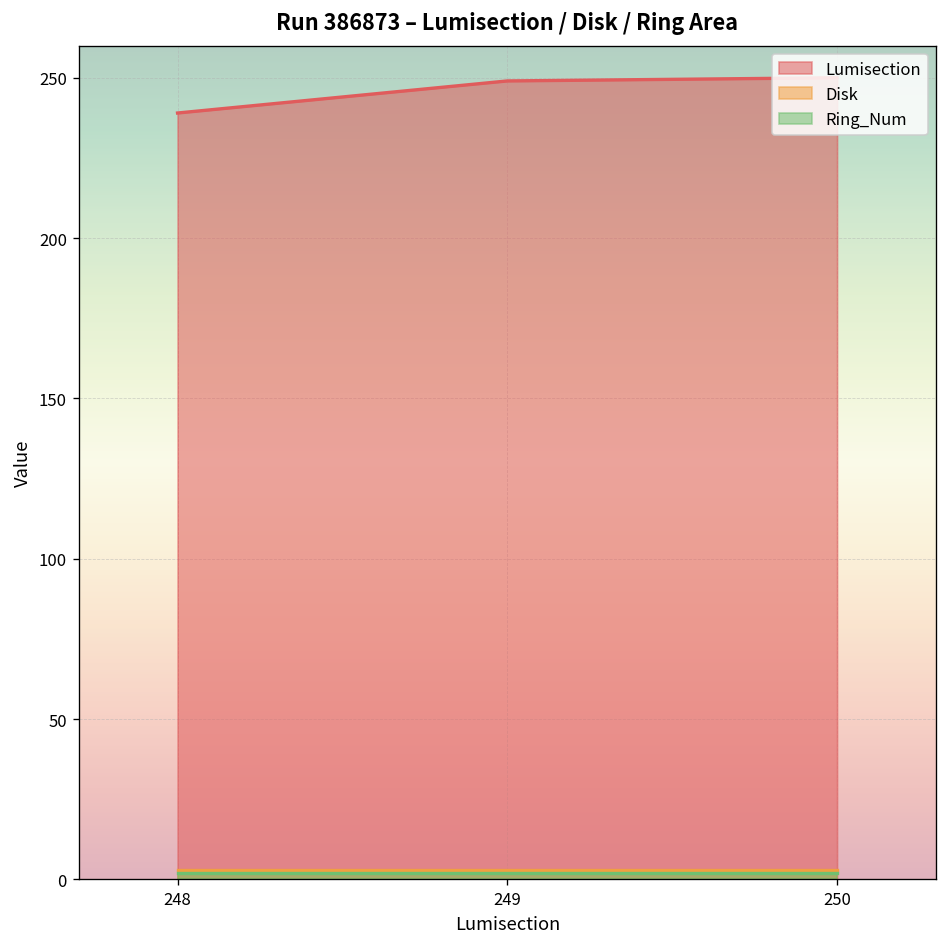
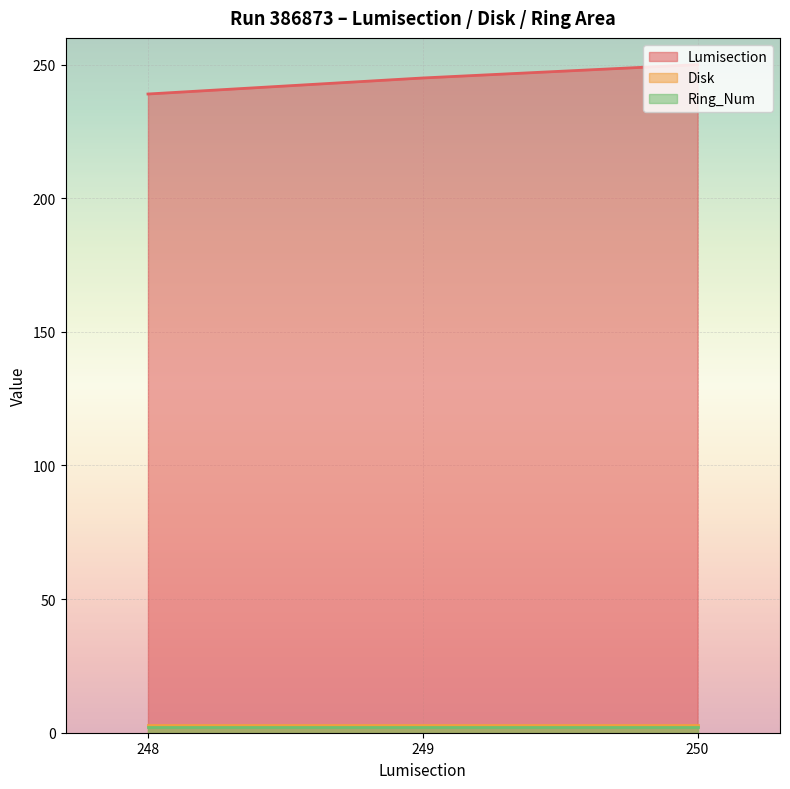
Lumisection, 249: 249 -> 245
